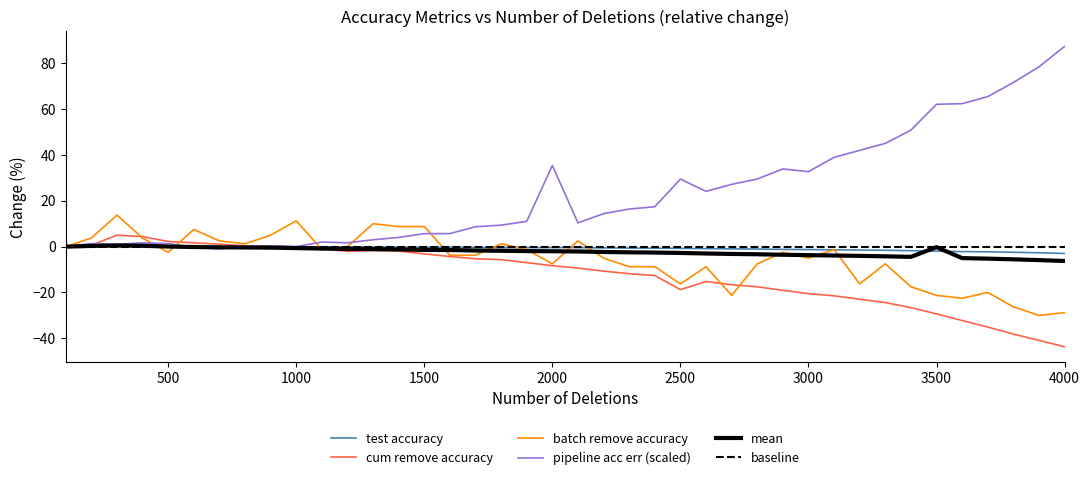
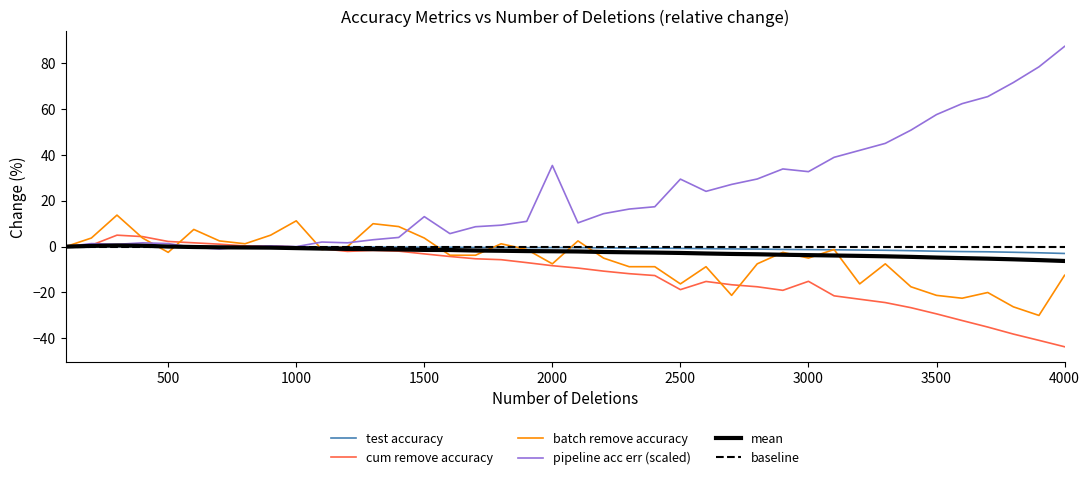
batch remove accuracy, 1500: 9 -> 4
pipeline acc err (scaled), 1500: 6 -> 13
cum remove accuracy, 3000: -21 -> -15
pipeline acc err (scaled), 3500: 62 -> 58
mean, 3500: 0 -> -5
batch remove accuracy, 4000: -29 -> -13
